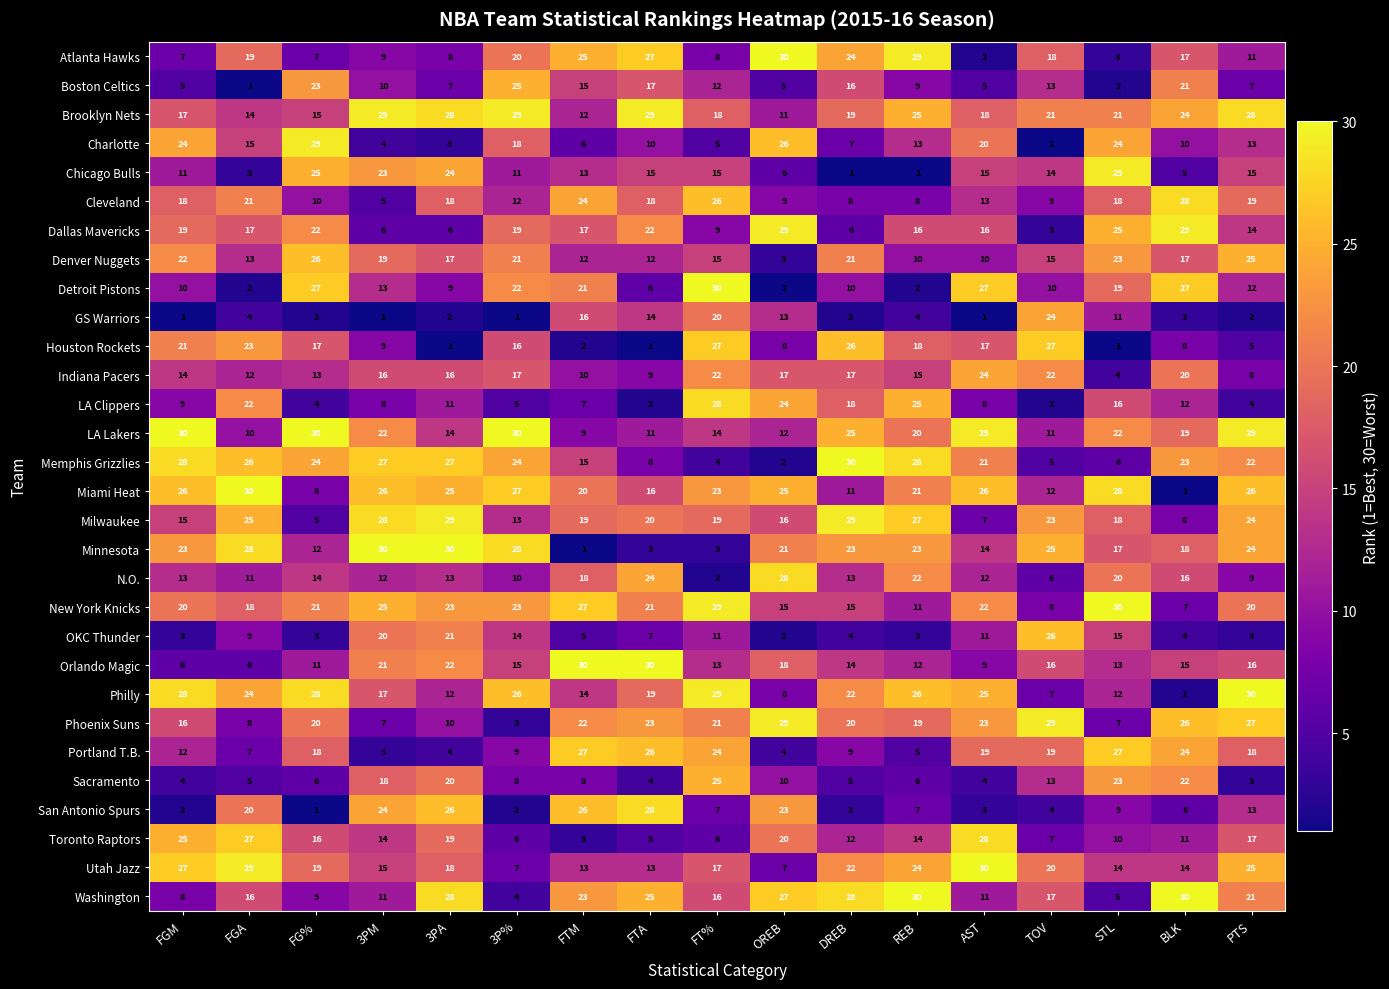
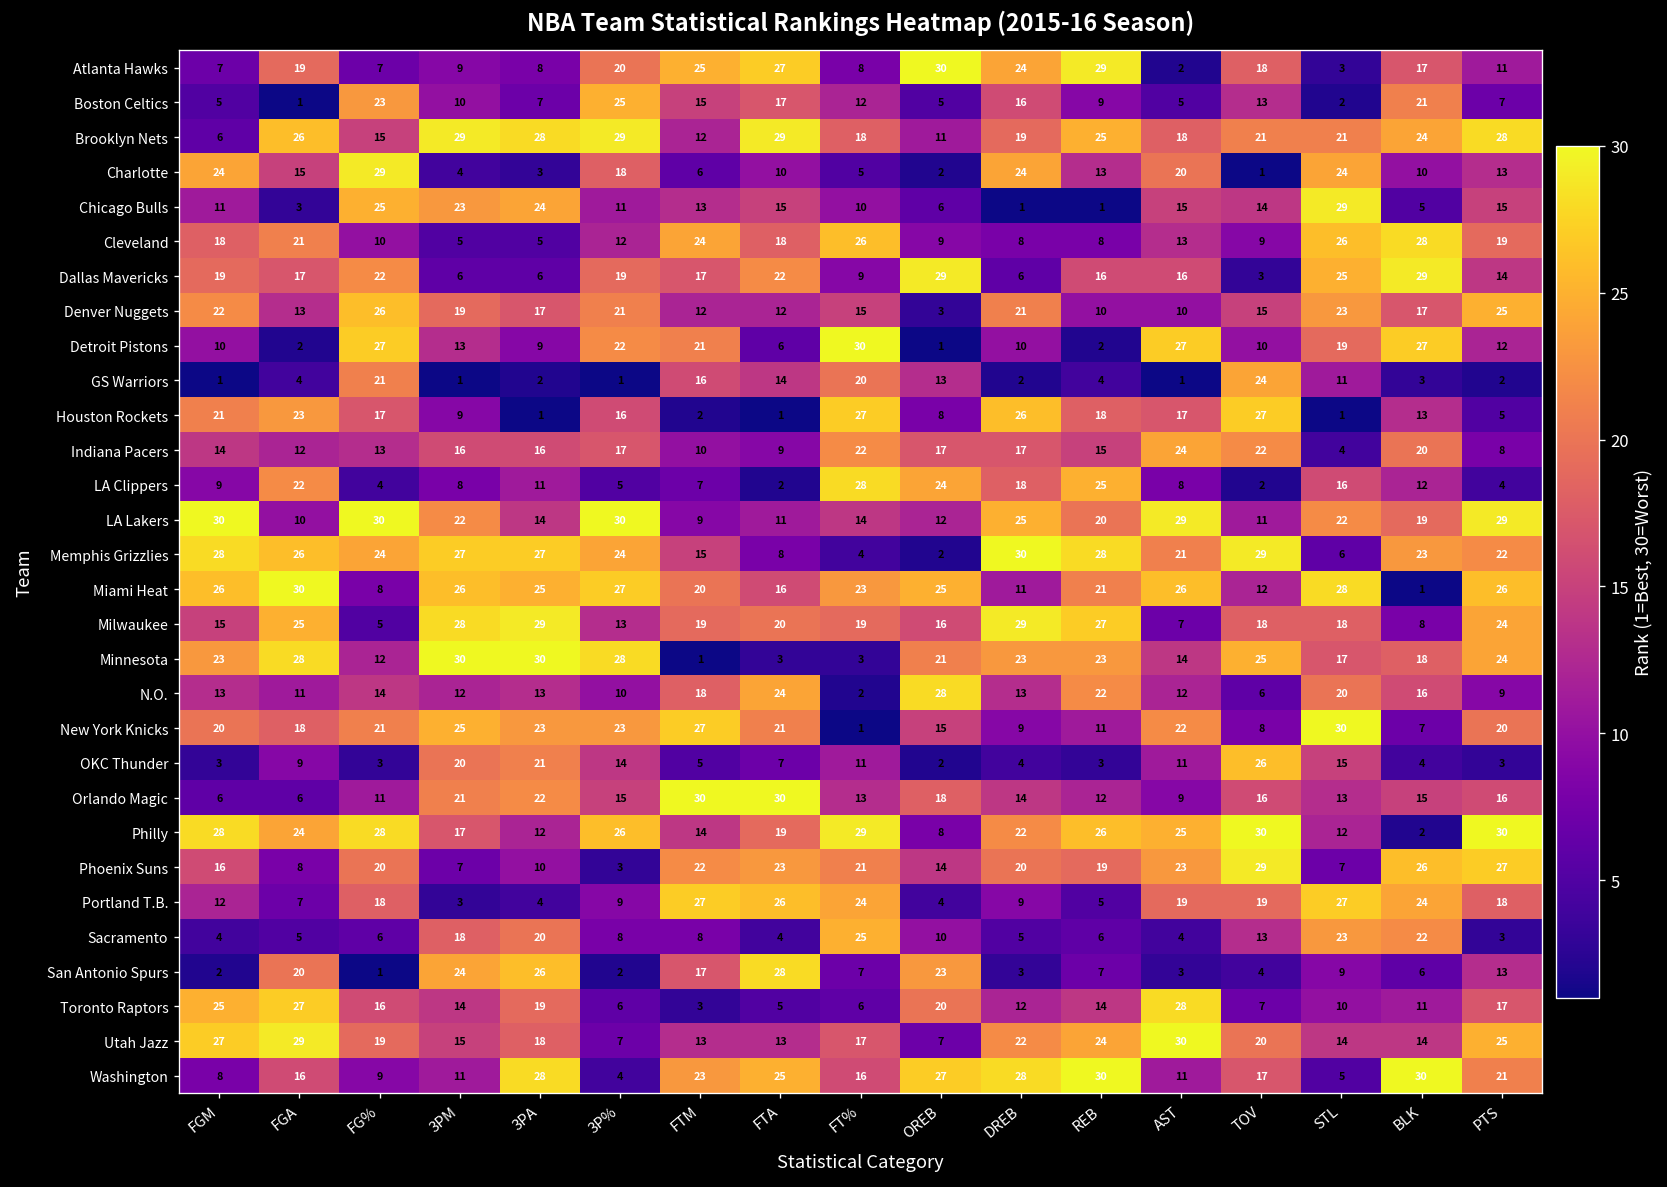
Brooklyn Nets, FGM: 17 -> 6
Brooklyn Nets, FGA: 14 -> 26
Charlotte, OREB: 26 -> 2
Charlotte, DREB: 7 -> 24
Chicago Bulls, FT%: 15 -> 10
Cleveland, 3PA: 18 -> 5
Cleveland, STL: 18 -> 26
GS Warriors, FG%: 2 -> 21
Houston Rockets, BLK: 8 -> 13
Memphis Grizzlies, TOV: 5 -> 29
Milwaukee, TOV: 23 -> 18
New York Knicks, FT%: 29 -> 1
New York Knicks, DREB: 15 -> 9
Philly, TOV: 7 -> 30
Phoenix Suns, OREB: 29 -> 14
San Antonio Spurs, FTM: 26 -> 17
